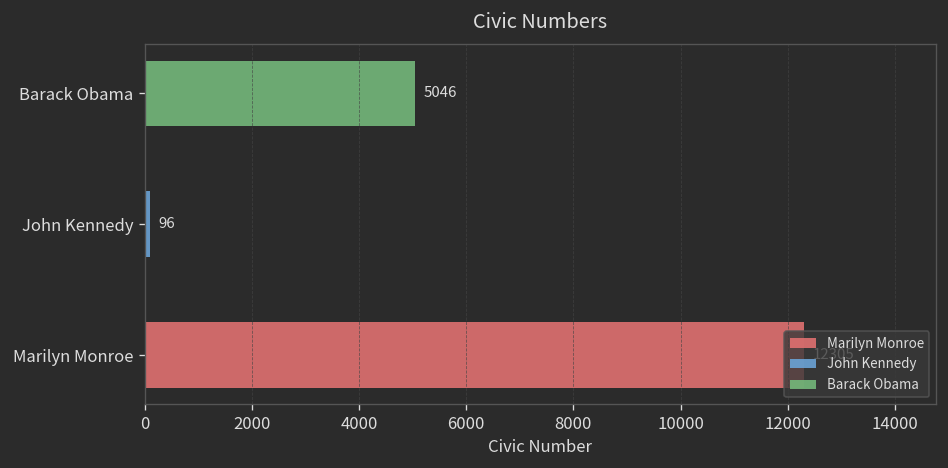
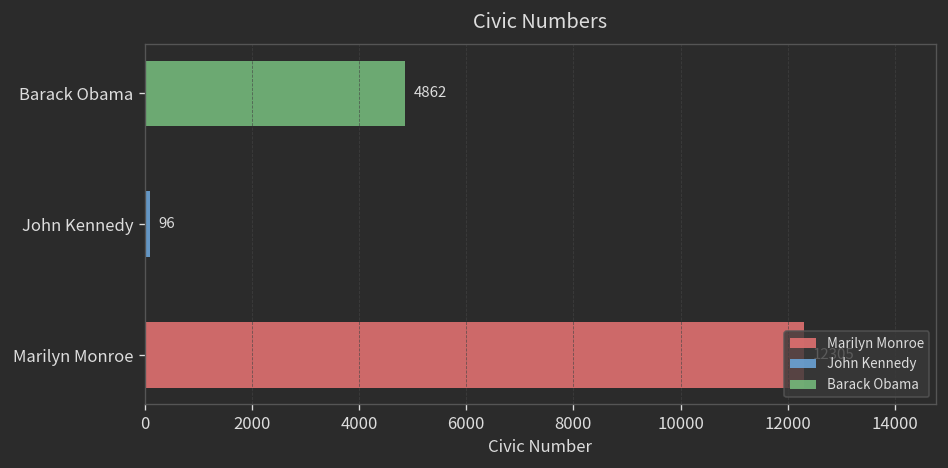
Barack Obama: 5046 -> 4862
